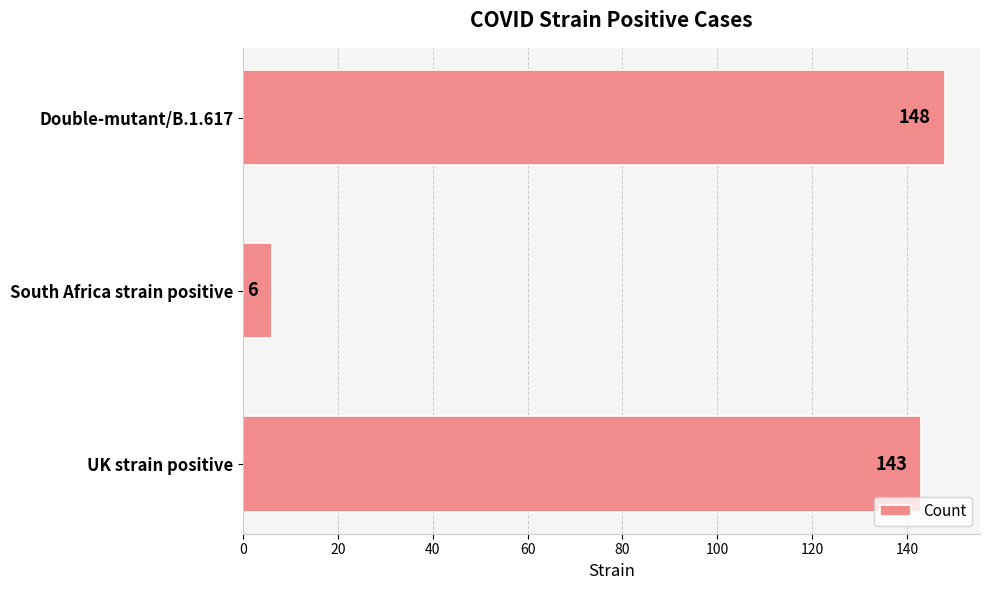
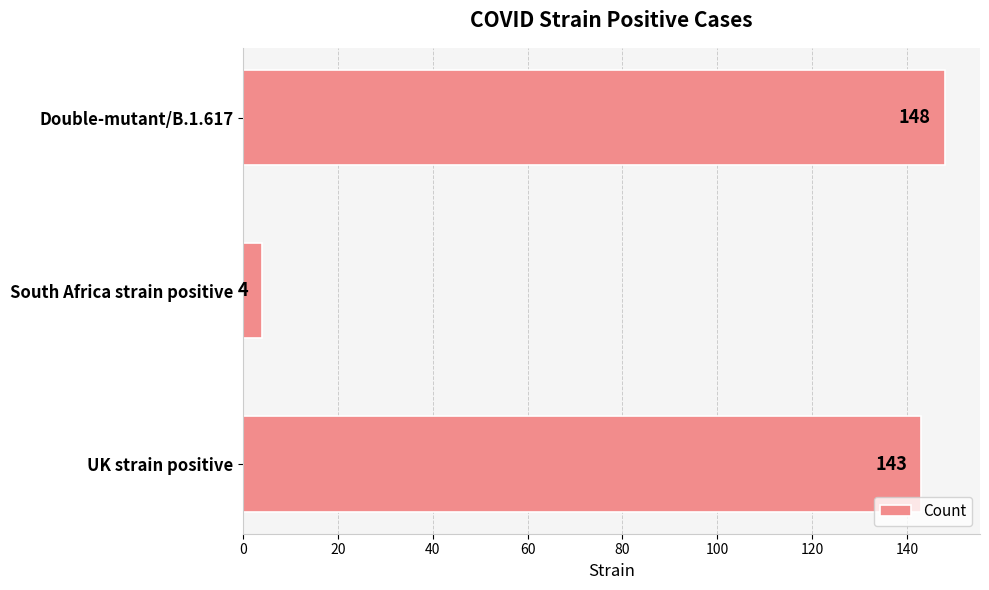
South Africa strain positive: 6 -> 4
